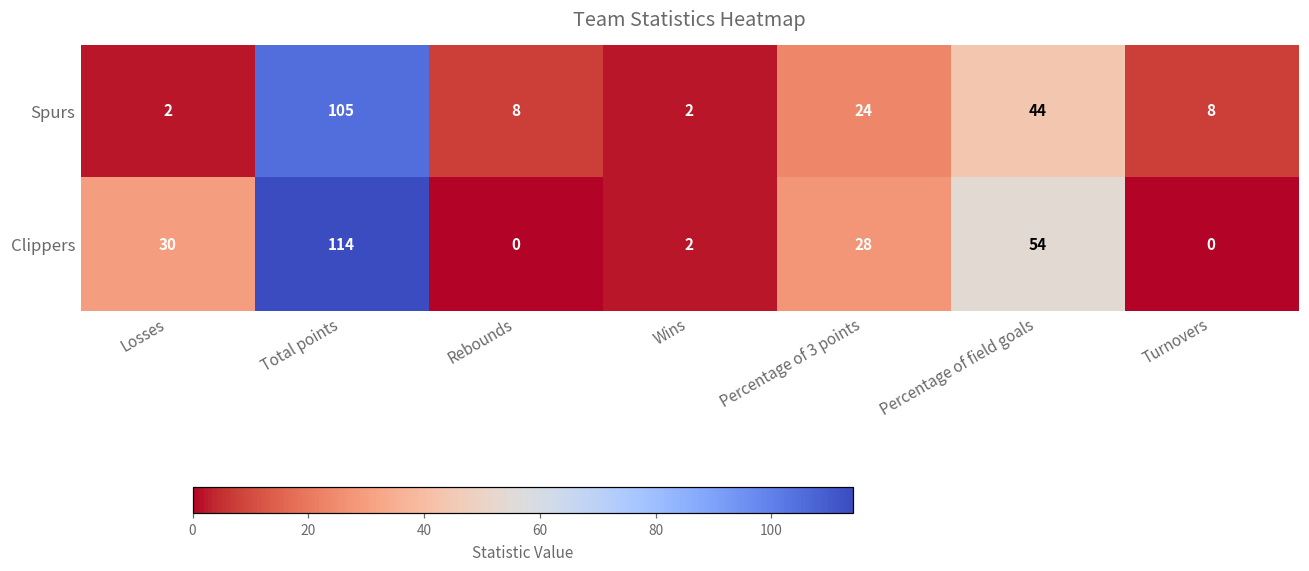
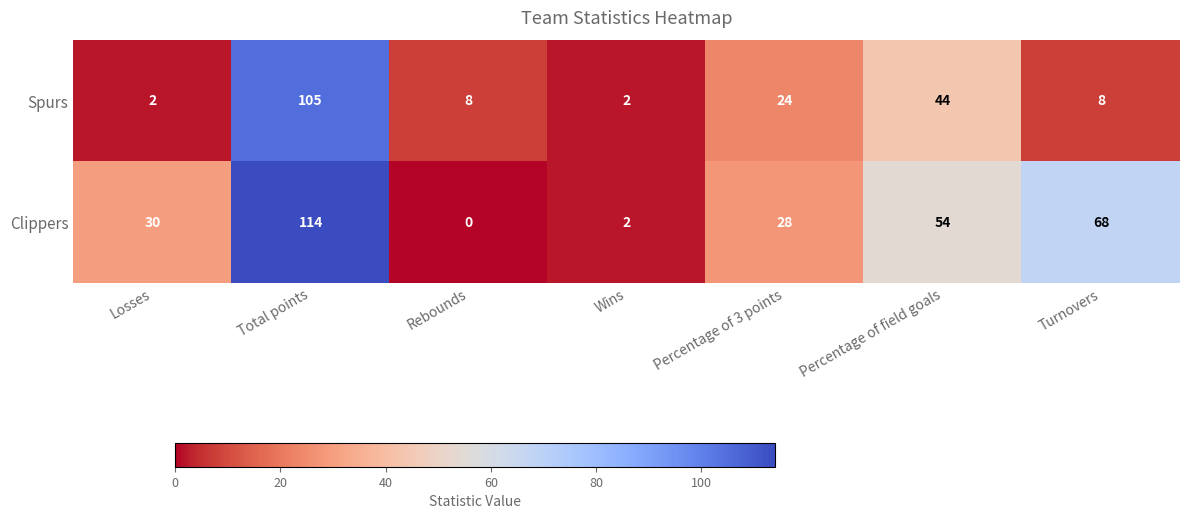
Clippers, Turnovers: 0 -> 68
